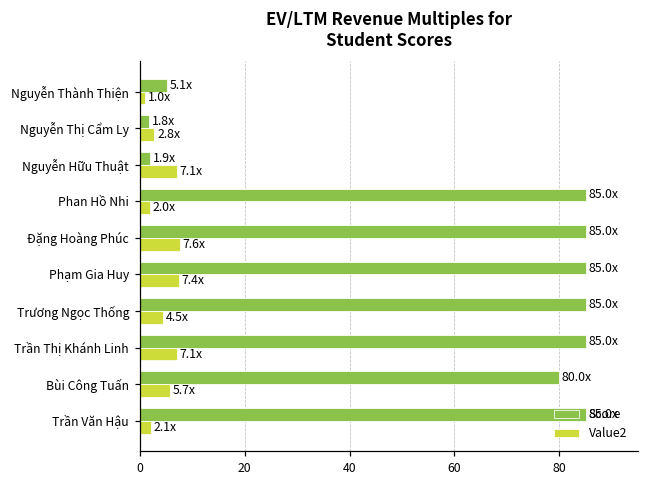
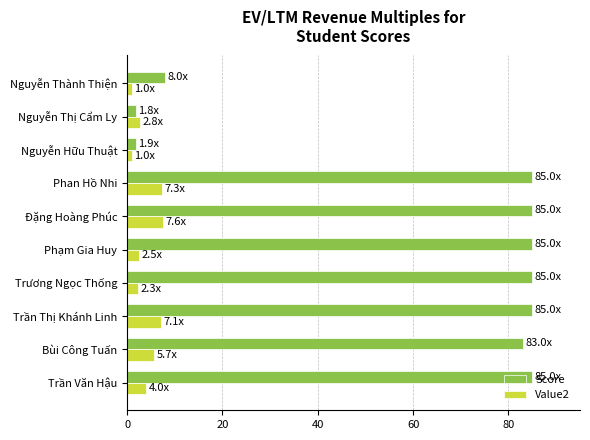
Score, Nguyễn Thành Thiện: 5.1x -> 8.0x
Value2, Nguyễn Hữu Thuật: 7.1x -> 1.0x
Value2, Phan Hồ Nhi: 2.0x -> 7.3x
Value2, Phạm Gia Huy: 7.4x -> 2.5x
Value2, Trương Ngọc Thống: 4.5x -> 2.3x
Score, Bùi Công Tuấn: 80.0x -> 83.0x
Value2, Trần Văn Hậu: 2.1x -> 4.0x
